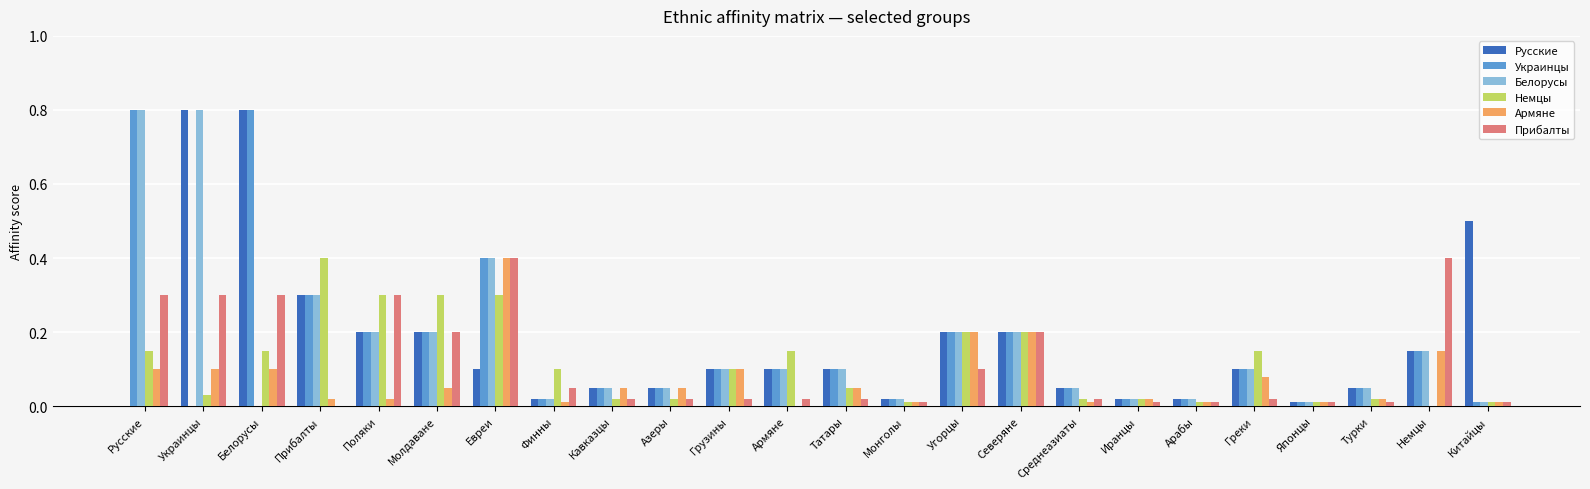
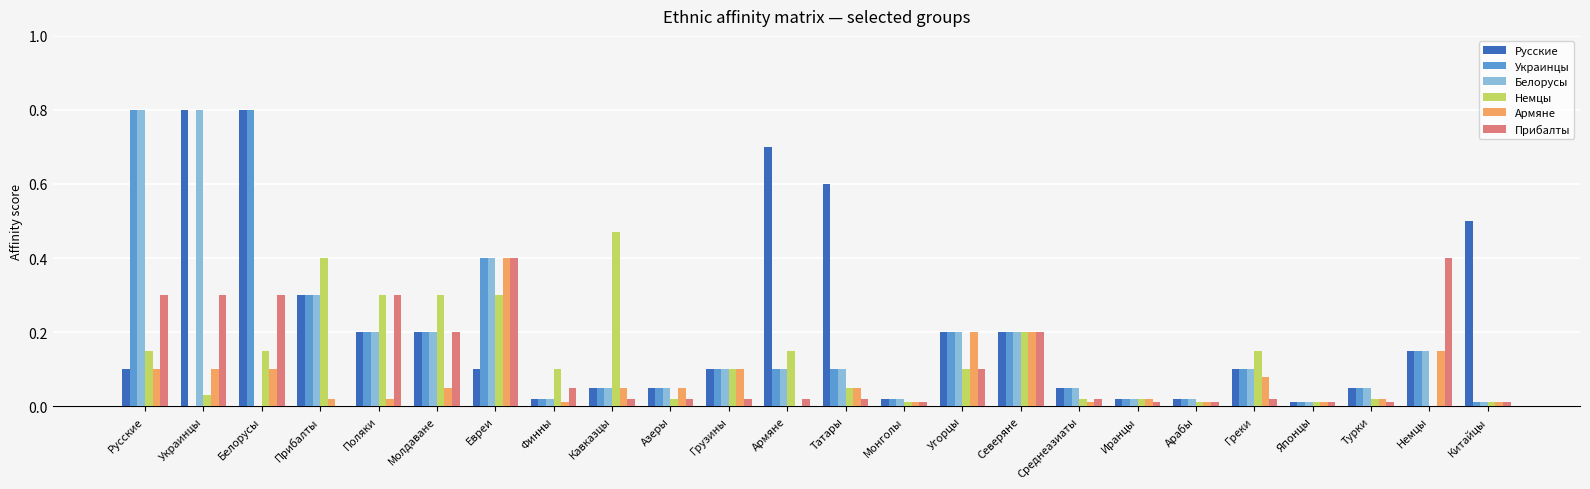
Русские, Русские: 0.0 -> 0.1
Немцы, Кавказцы: 0.02 -> 0.47
Русские, Армяне: 0.1 -> 0.7
Русские, Татары: 0.1 -> 0.6
Немцы, Угорцы: 0.2 -> 0.1
